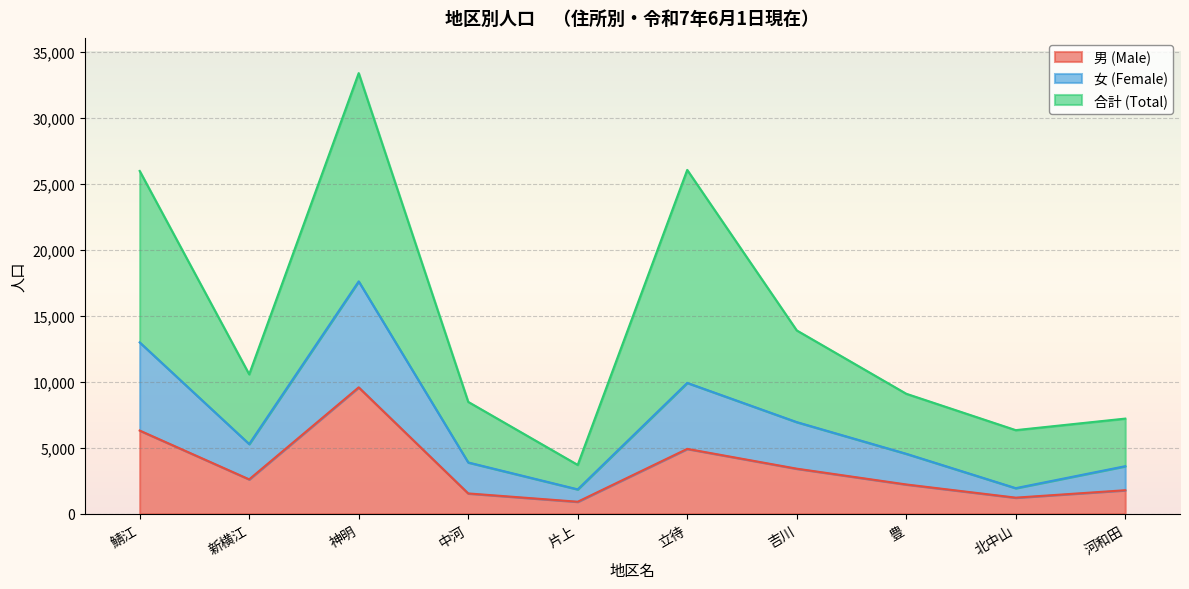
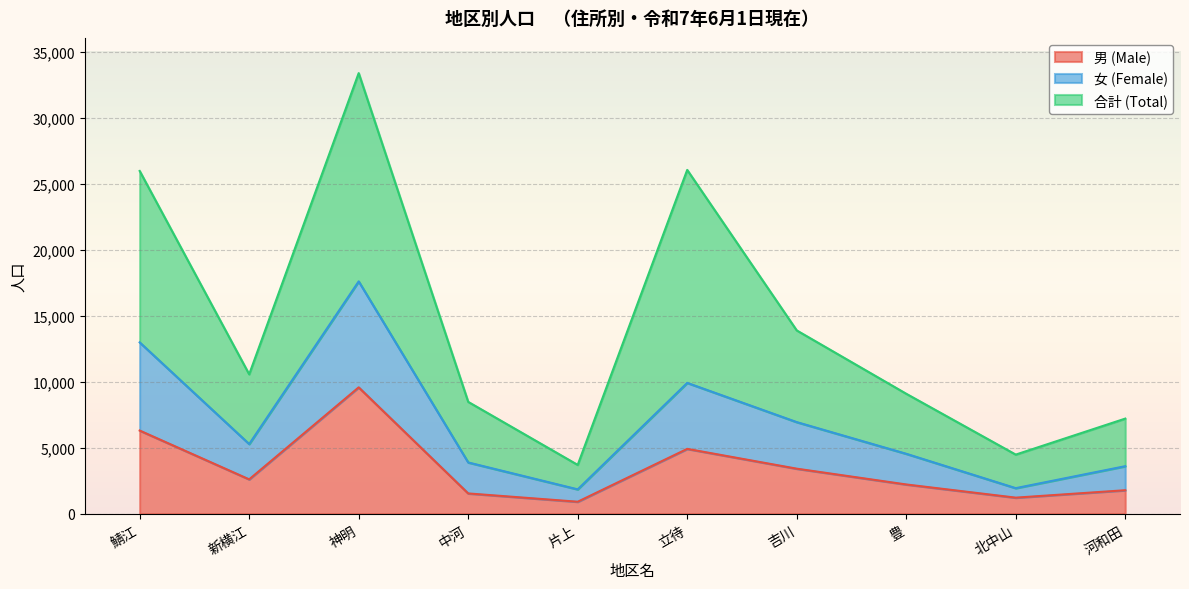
合計 (Total), 北中山: 4,400 -> 2,500
